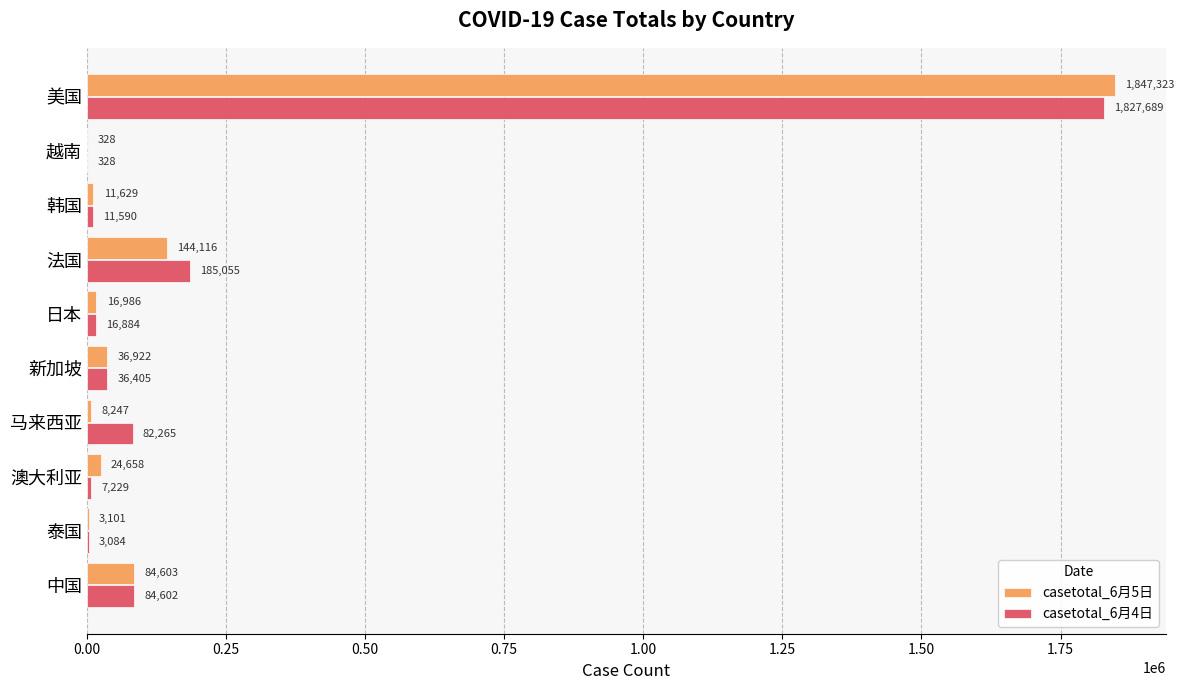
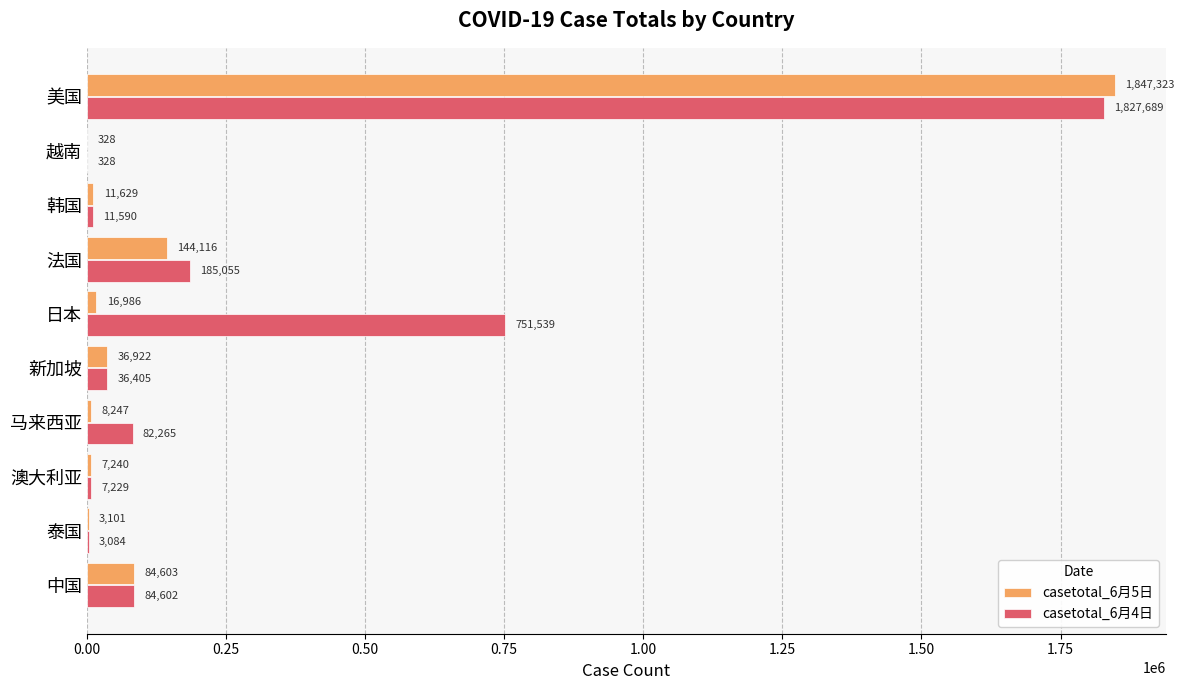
casetotal_6月4日, 日本: 16,884 -> 751,539
casetotal_6月5日, 澳大利亚: 24,658 -> 7,240
